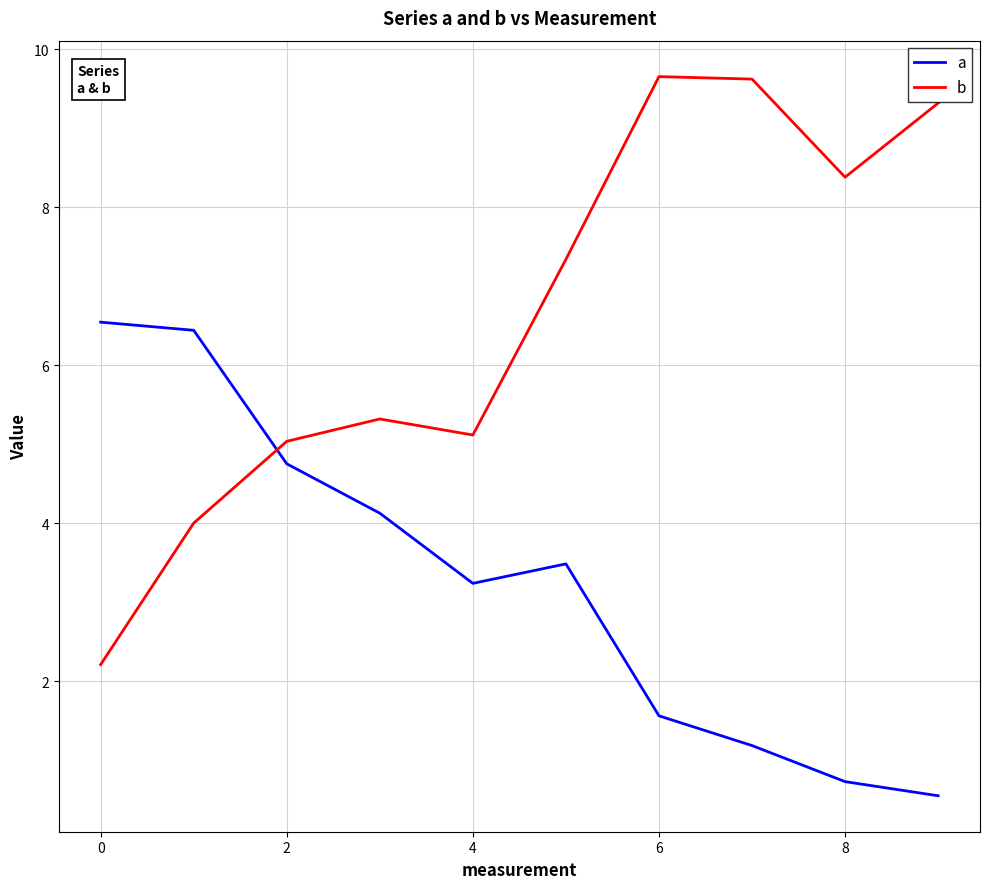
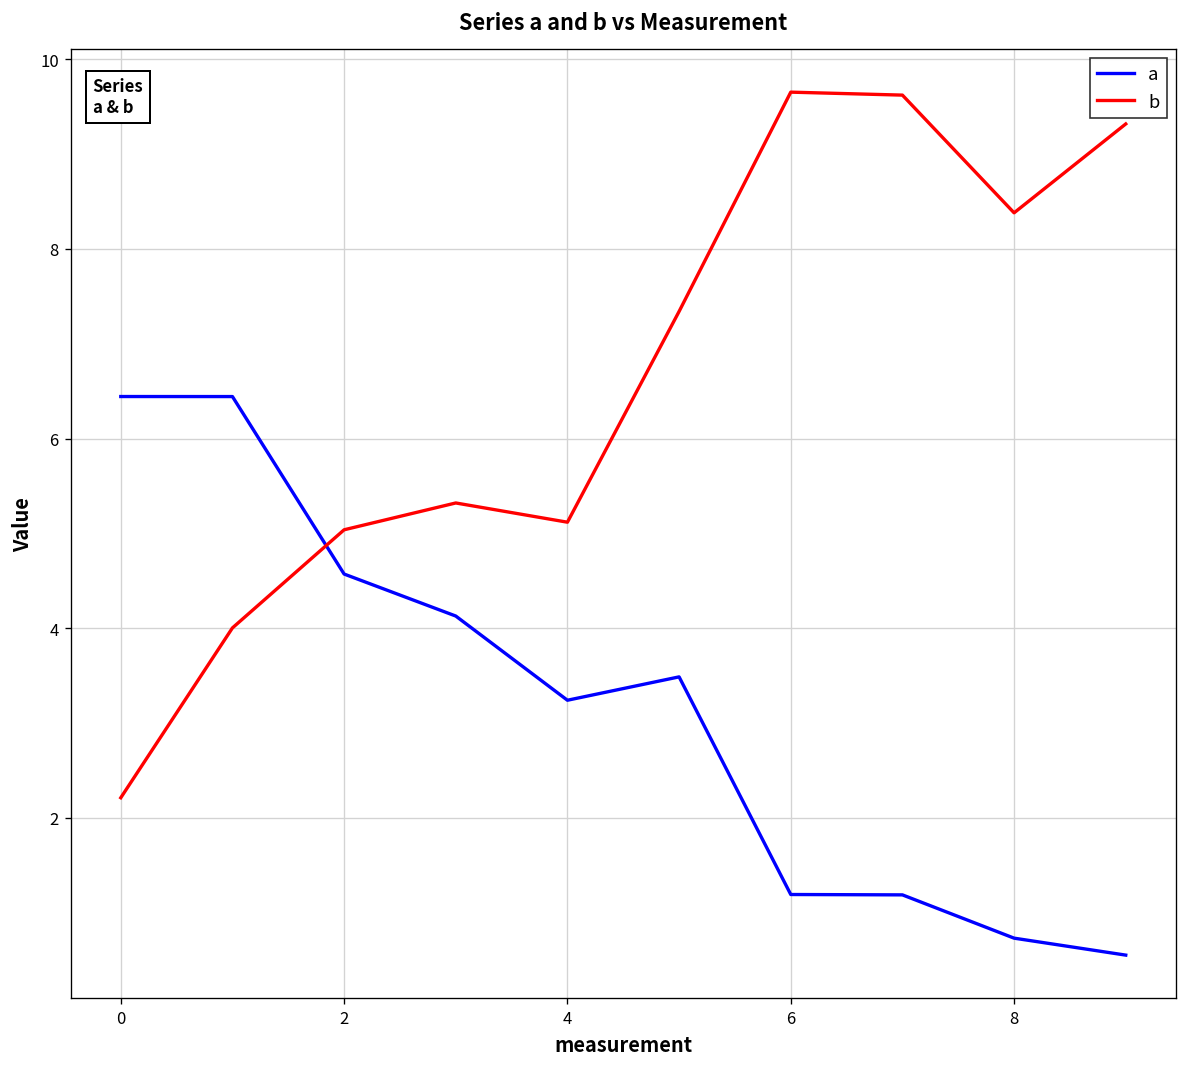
a, 0: 6.5 -> 6.4
a, 2: 4.8 -> 4.6
a, 6: 1.6 -> 1.2
